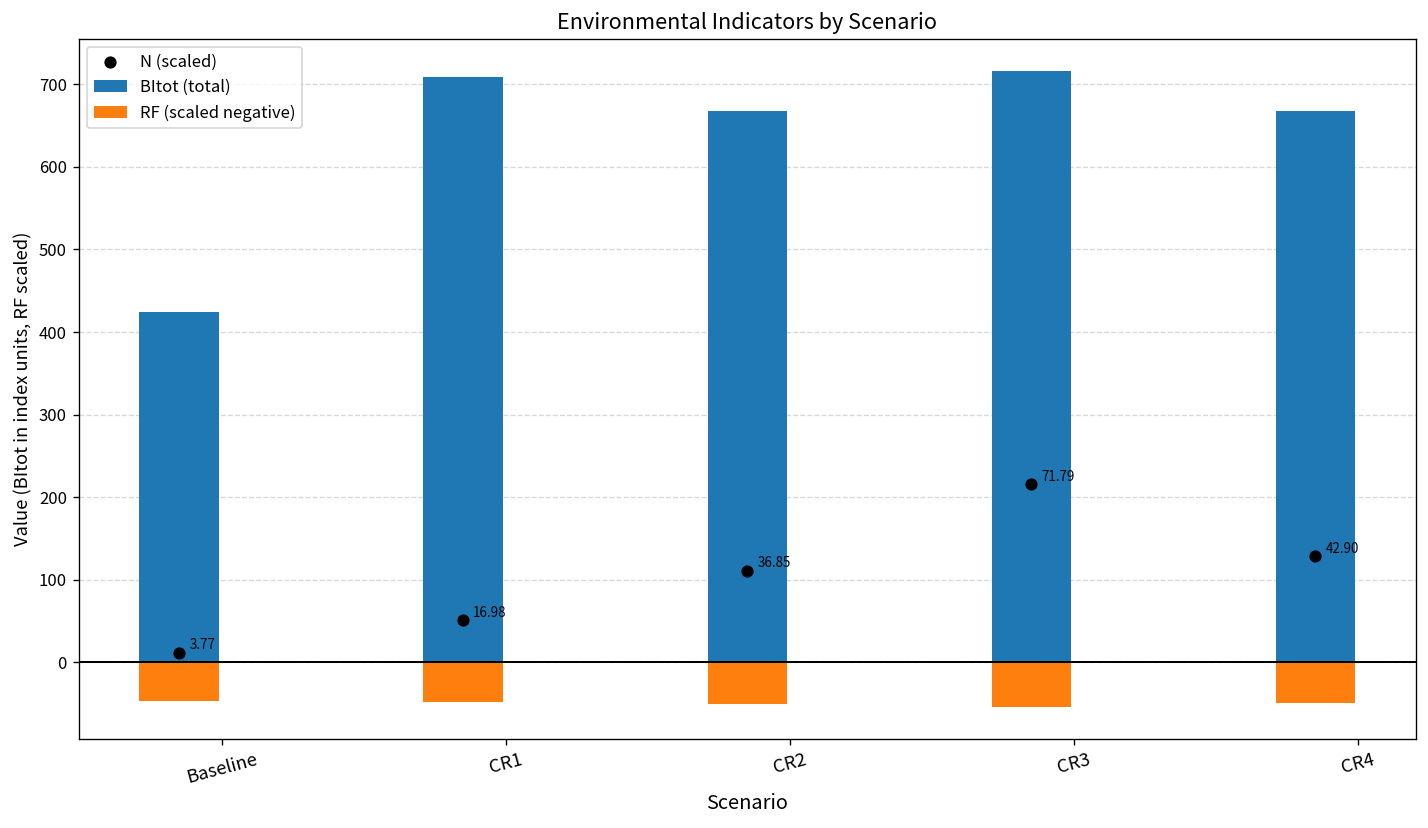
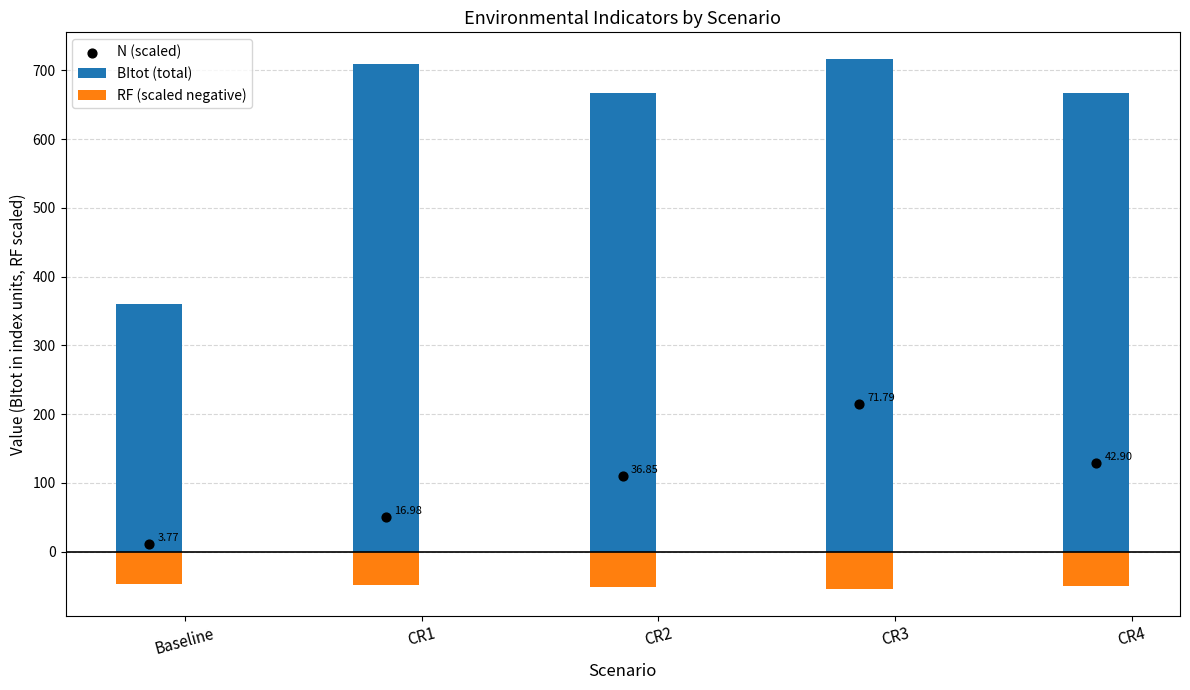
BItot (total), Baseline: 420 -> 360
